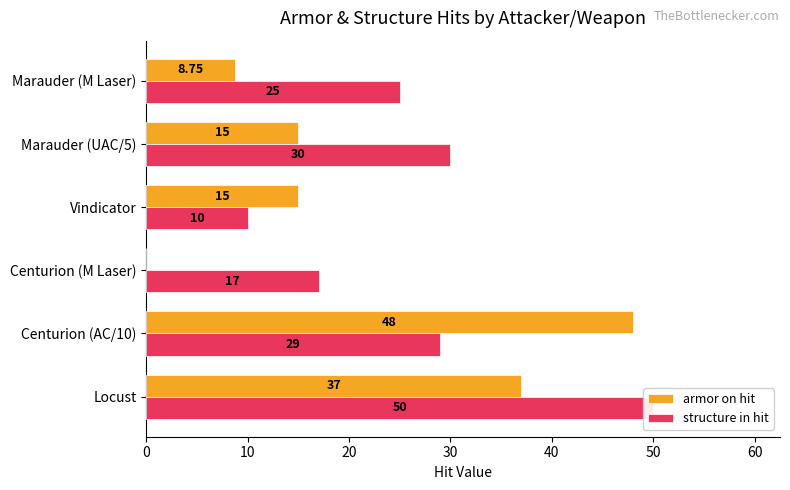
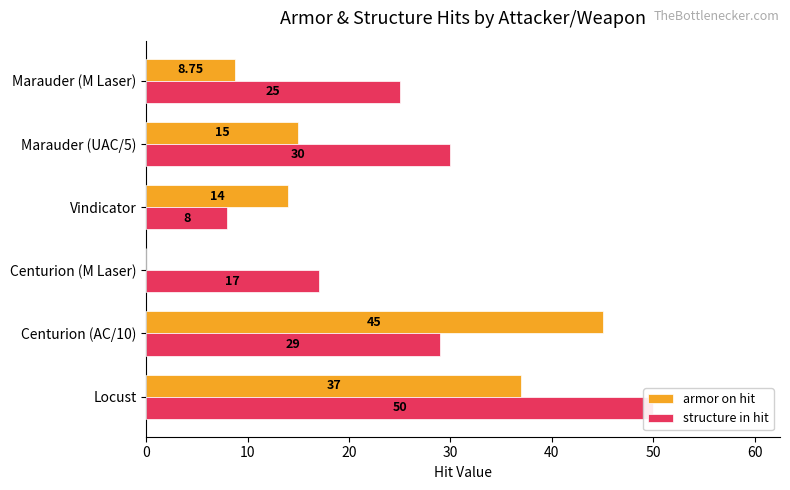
armor on hit, Vindicator: 15 -> 14
structure in hit, Vindicator: 10 -> 8
armor on hit, Centurion (AC/10): 48 -> 45
